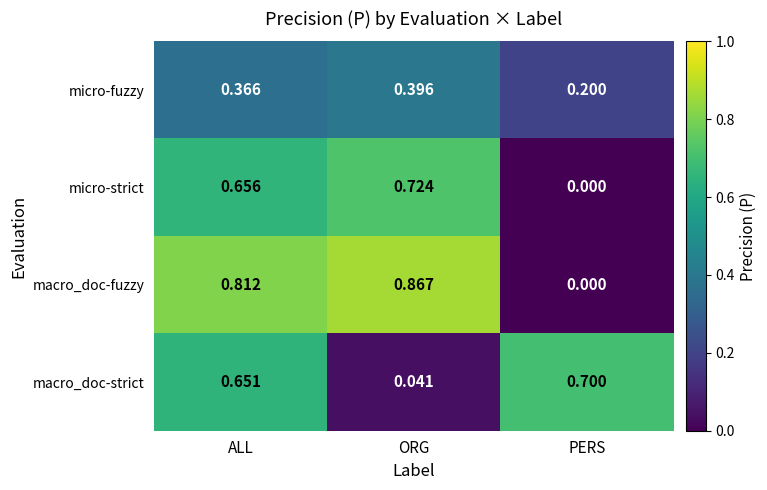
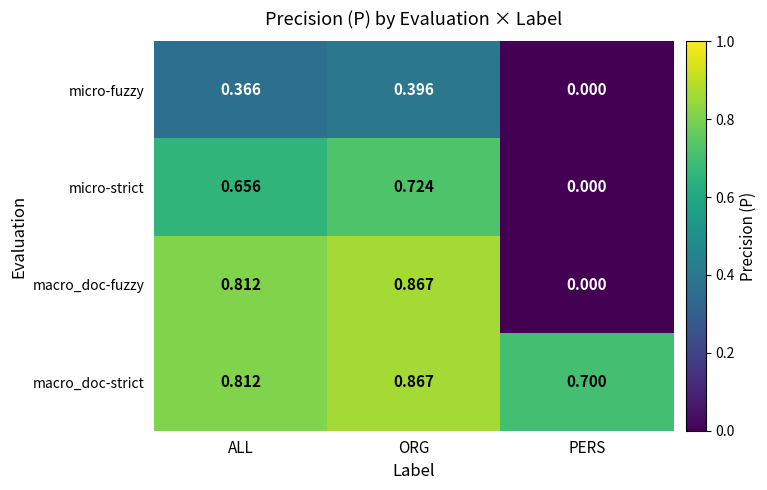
micro-fuzzy, PERS: 0.200 -> 0.000
macro_doc-strict, ALL: 0.651 -> 0.812
macro_doc-strict, ORG: 0.041 -> 0.867
